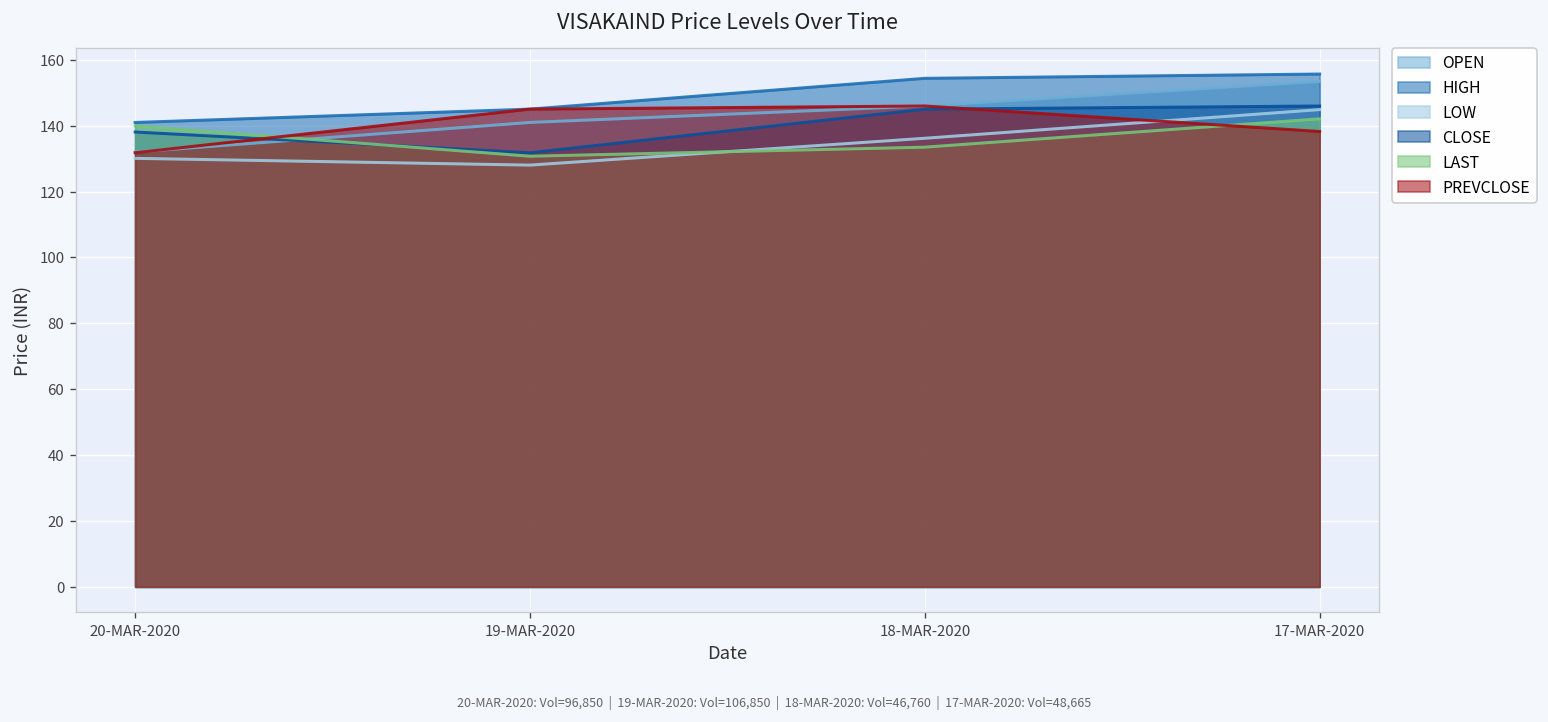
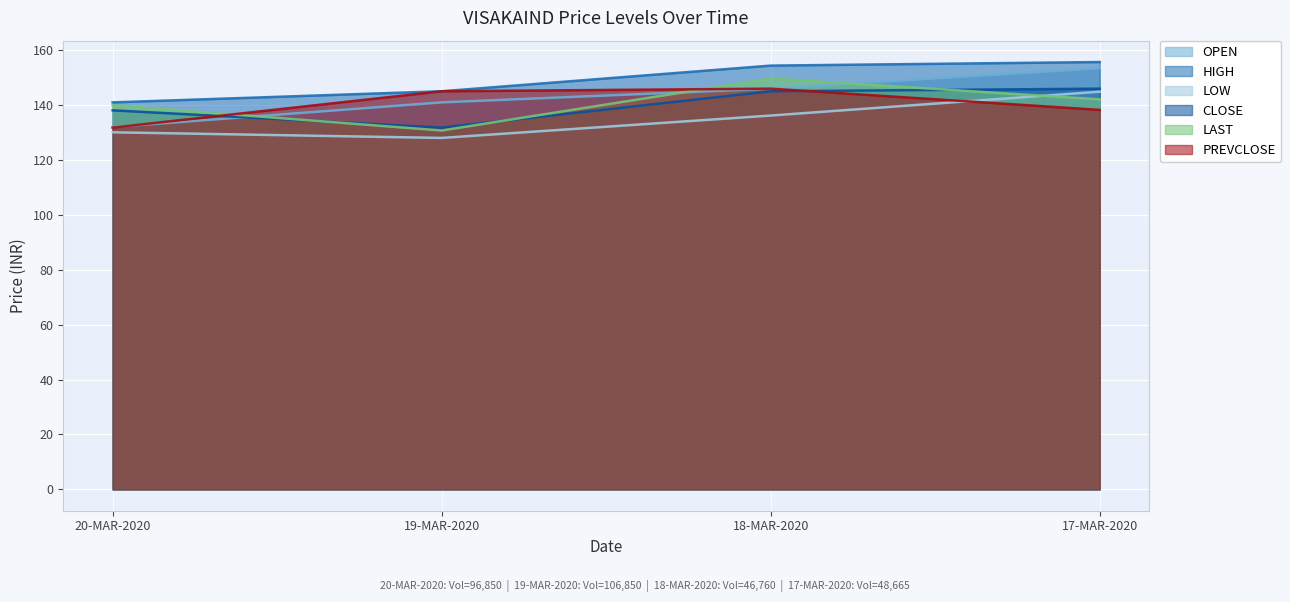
LAST, 18-MAR-2020: 134 -> 150
